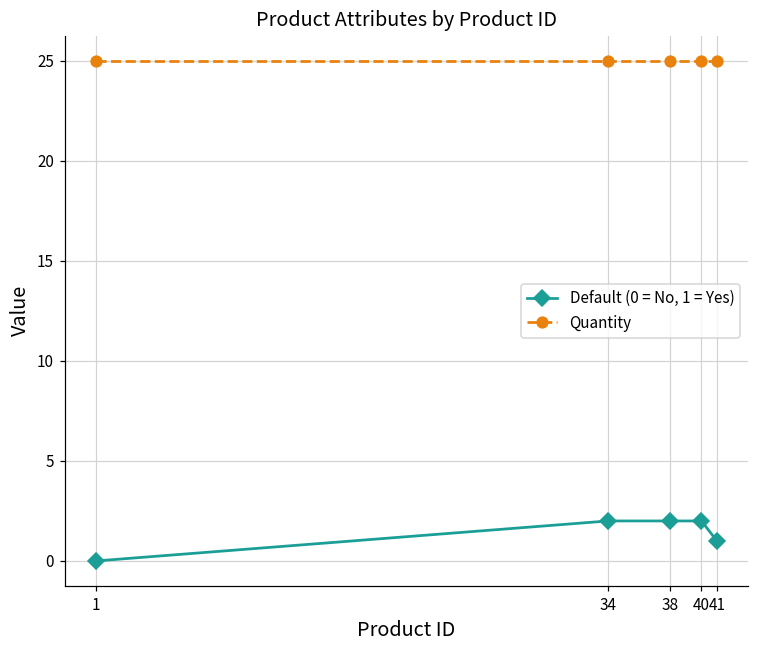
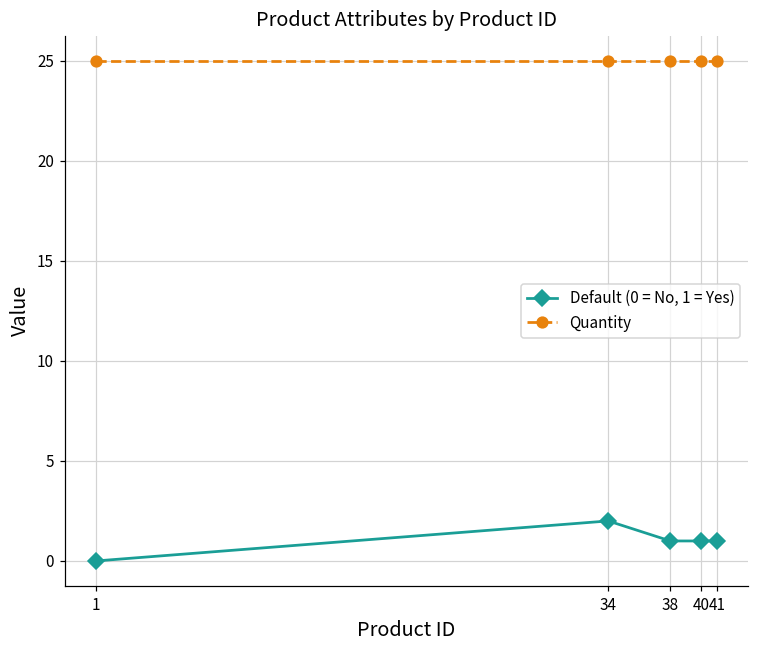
Default (0 = No, 1 = Yes), 38: 2 -> 1
Default (0 = No, 1 = Yes), 40: 2 -> 1
